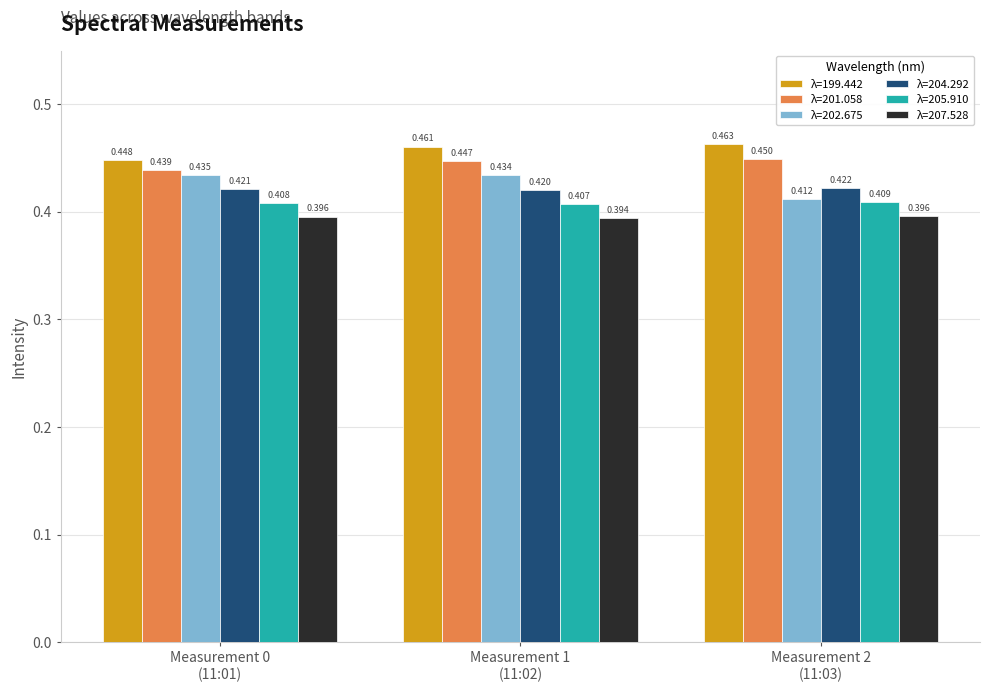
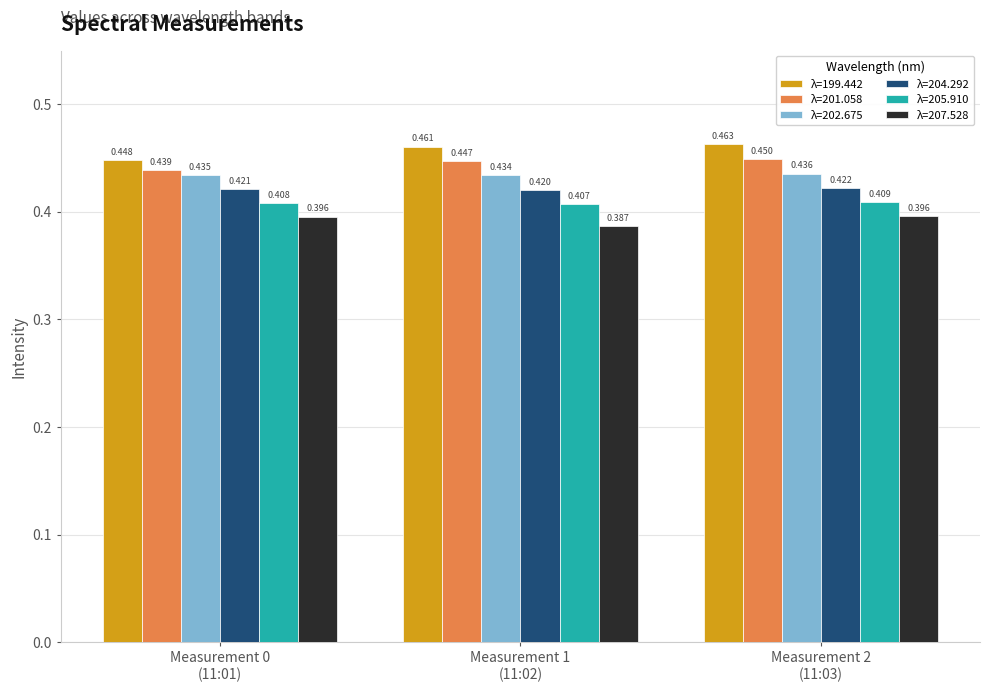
λ=207.528, Measurement 1 (11:02): 0.394 -> 0.387
λ=202.675, Measurement 2 (11:03): 0.412 -> 0.436
